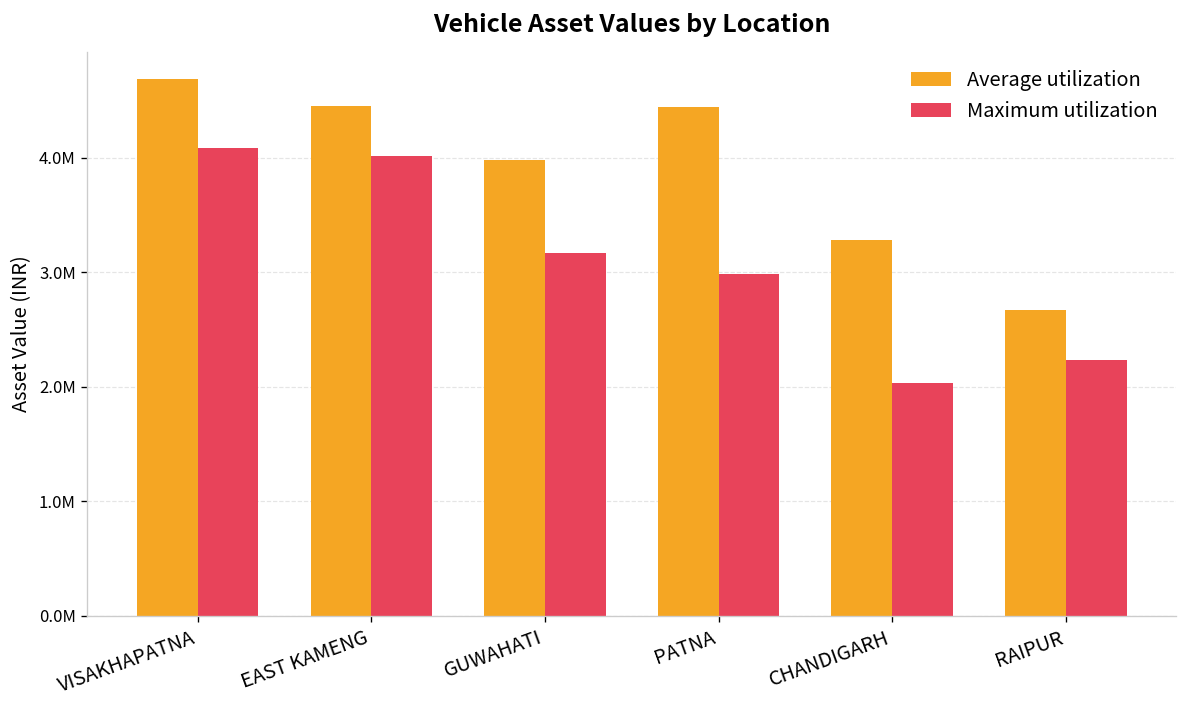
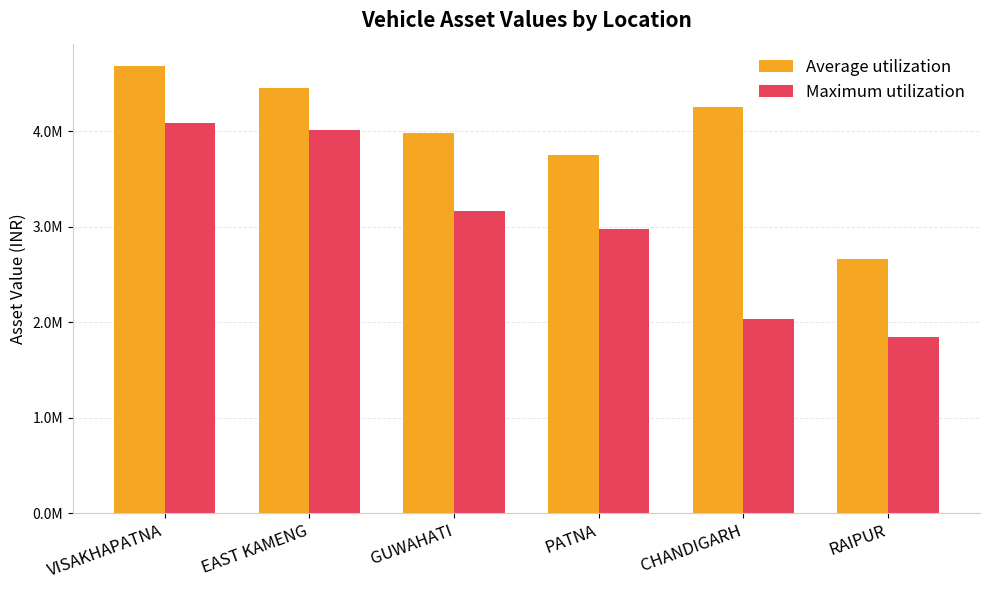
Average utilization, PATNA: 4400000 -> 3700000
Average utilization, CHANDIGARH: 3300000 -> 4300000
Maximum utilization, RAIPUR: 2200000 -> 1800000
